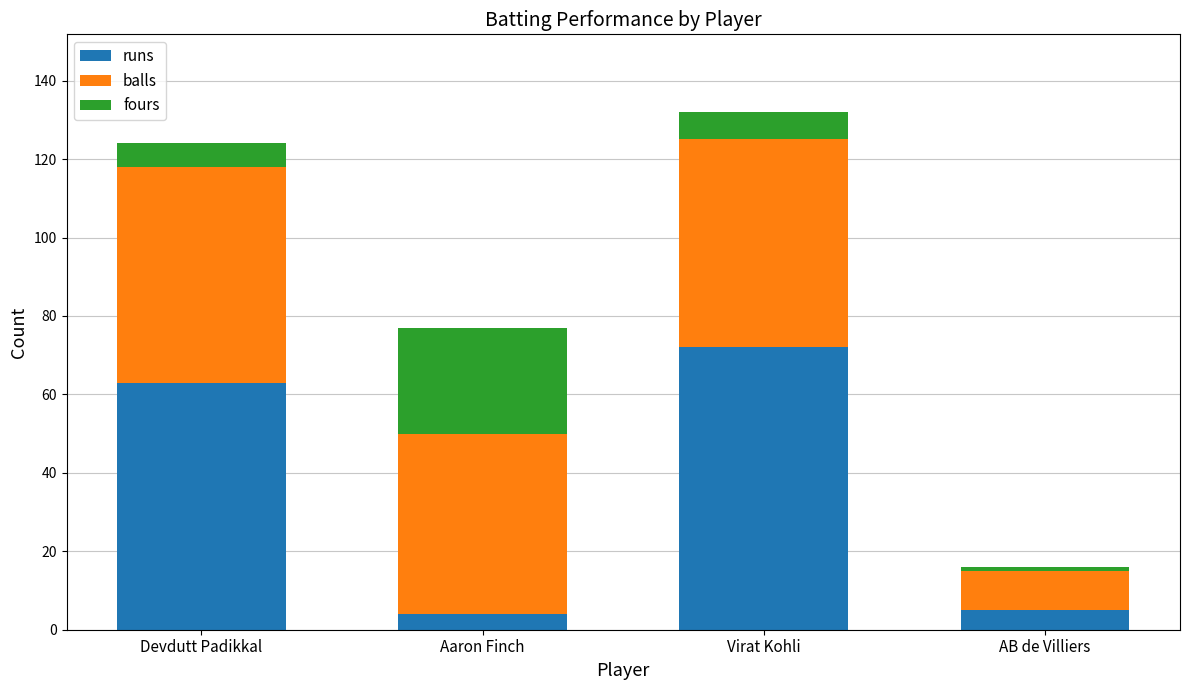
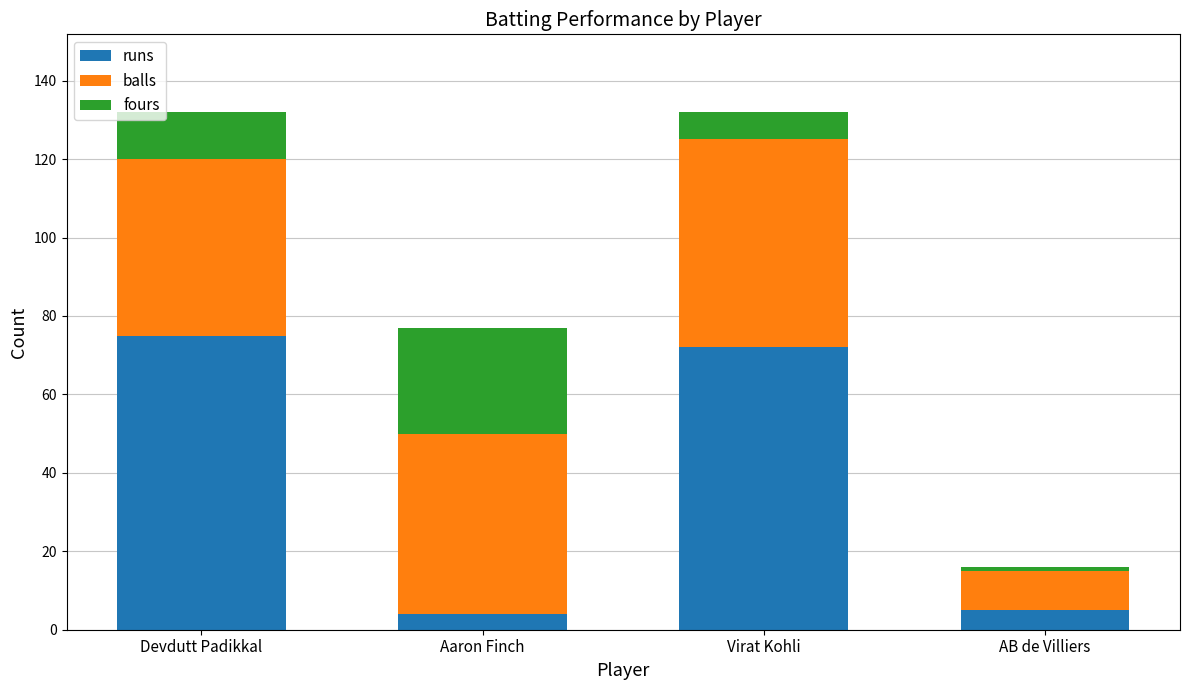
runs, Devdutt Padikkal: 63 -> 75
balls, Devdutt Padikkal: 55 -> 45
fours, Devdutt Padikkal: 6 -> 12
